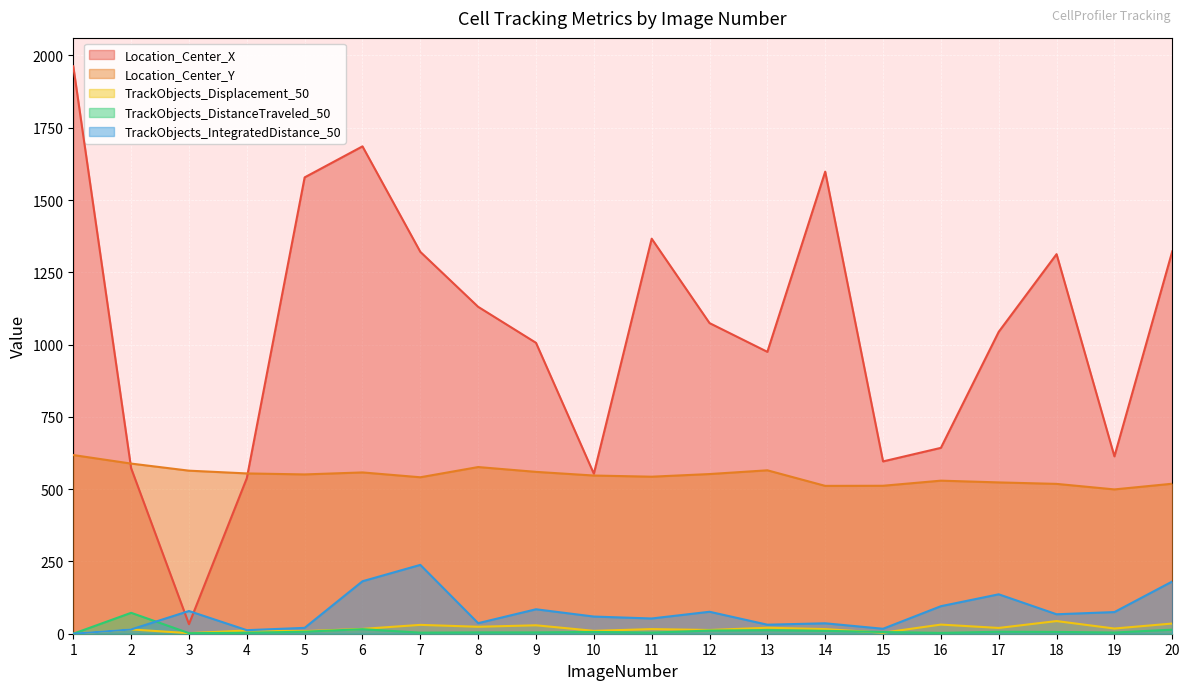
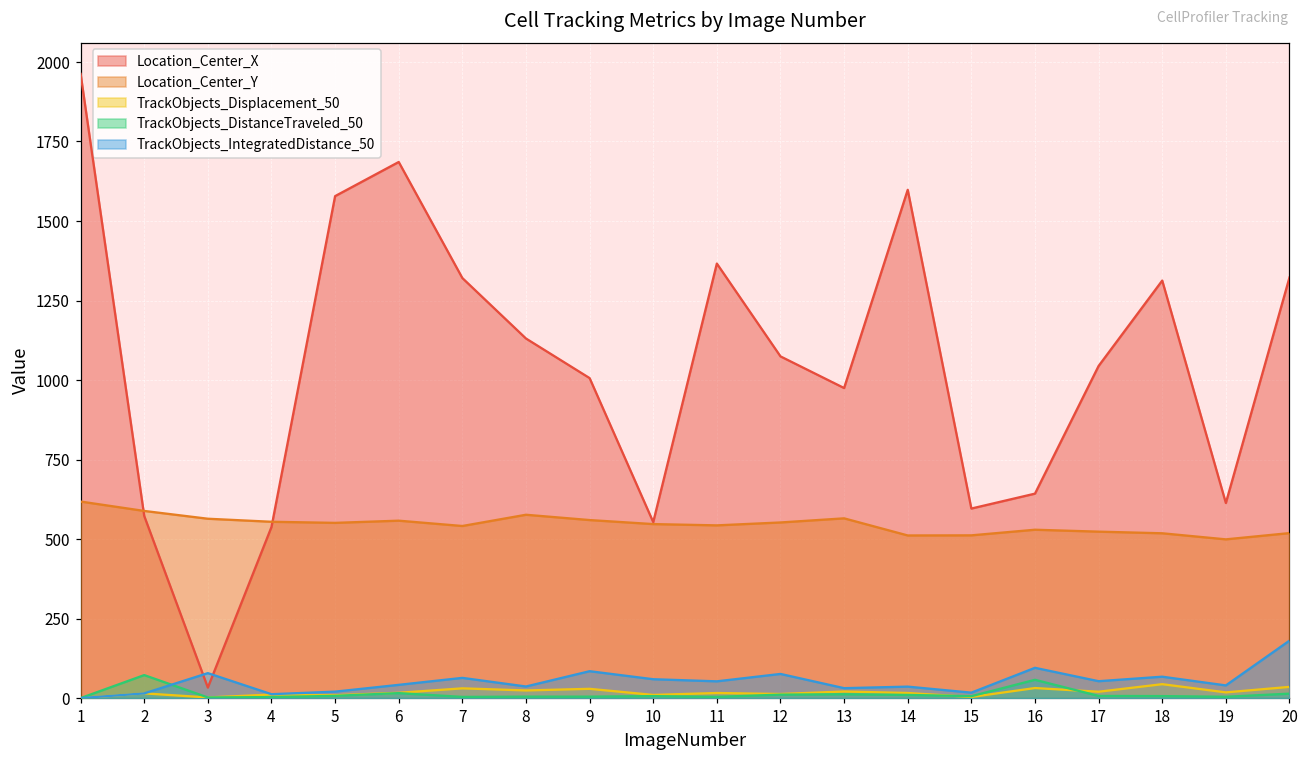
TrackObjects_IntegratedDistance_50, 6: 180 -> 40
TrackObjects_IntegratedDistance_50, 7: 240 -> 60
TrackObjects_DistanceTraveled_50, 16: 0 -> 60
TrackObjects_IntegratedDistance_50, 17: 140 -> 50
TrackObjects_IntegratedDistance_50, 19: 70 -> 40
